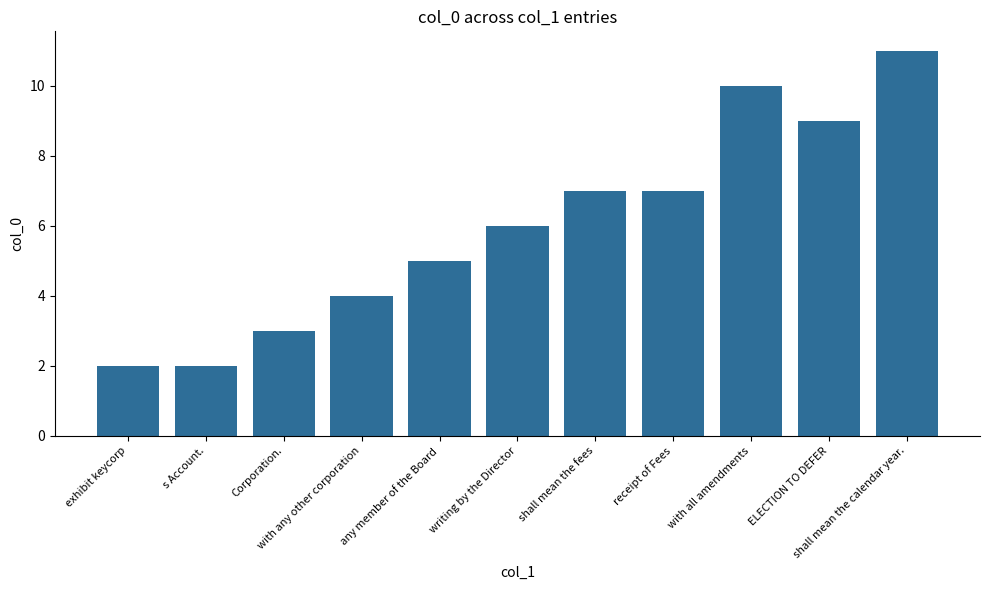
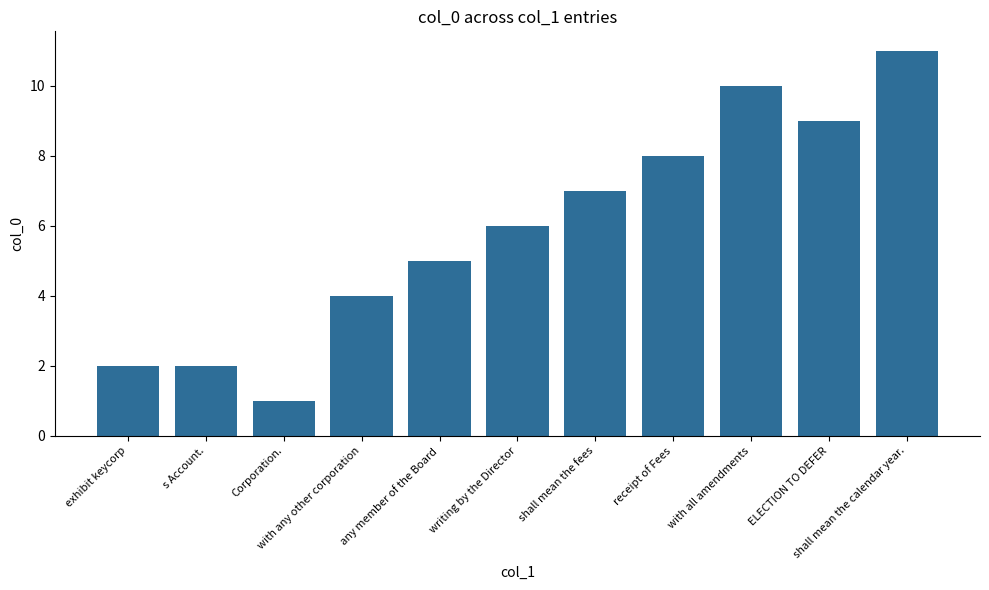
Corporation.: 3 -> 1
receipt of Fees: 7 -> 8
